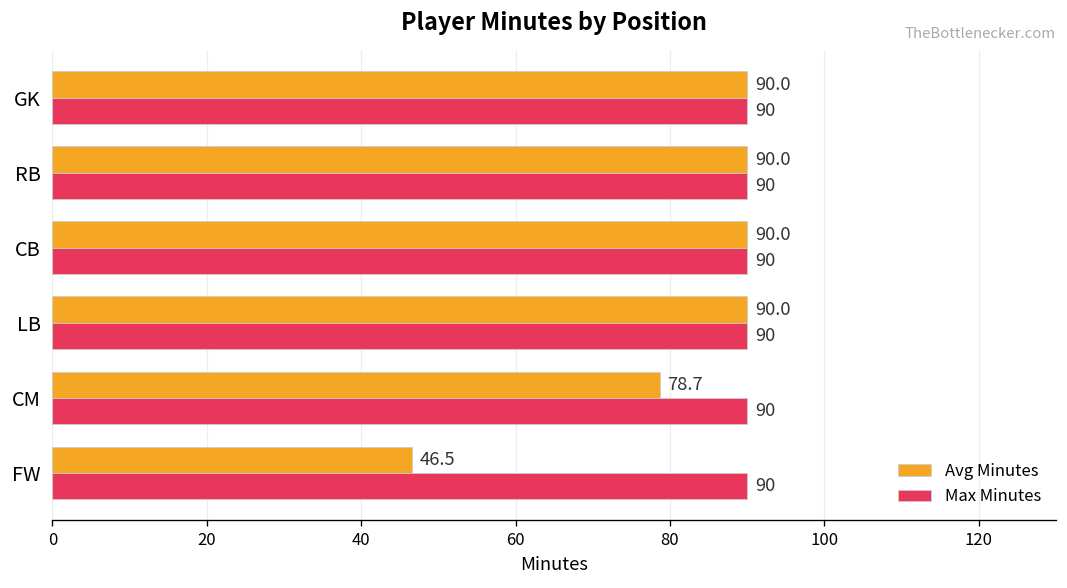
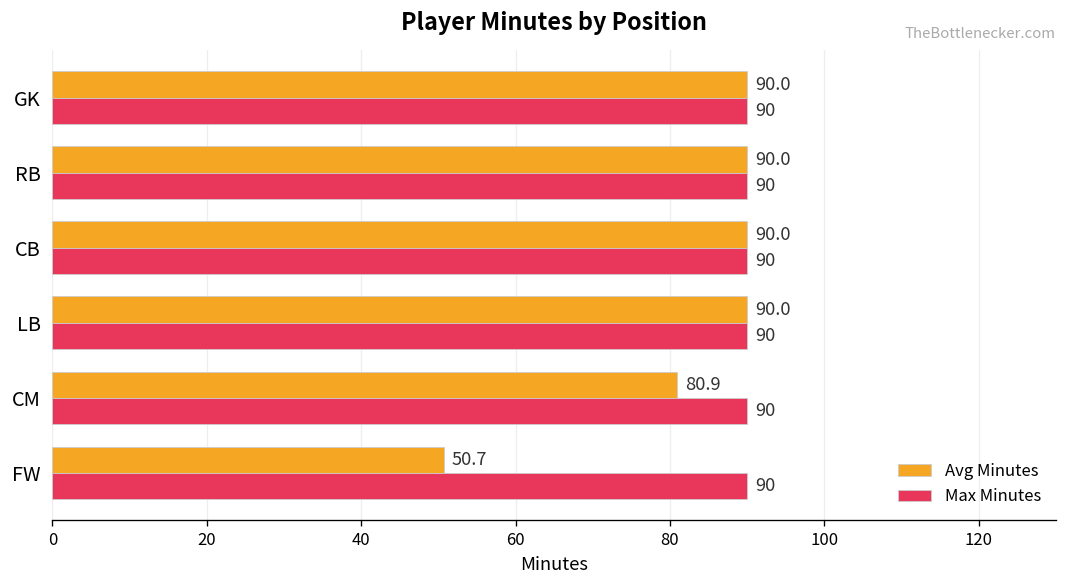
Avg Minutes, CM: 78.7 -> 80.9
Avg Minutes, FW: 46.5 -> 50.7
